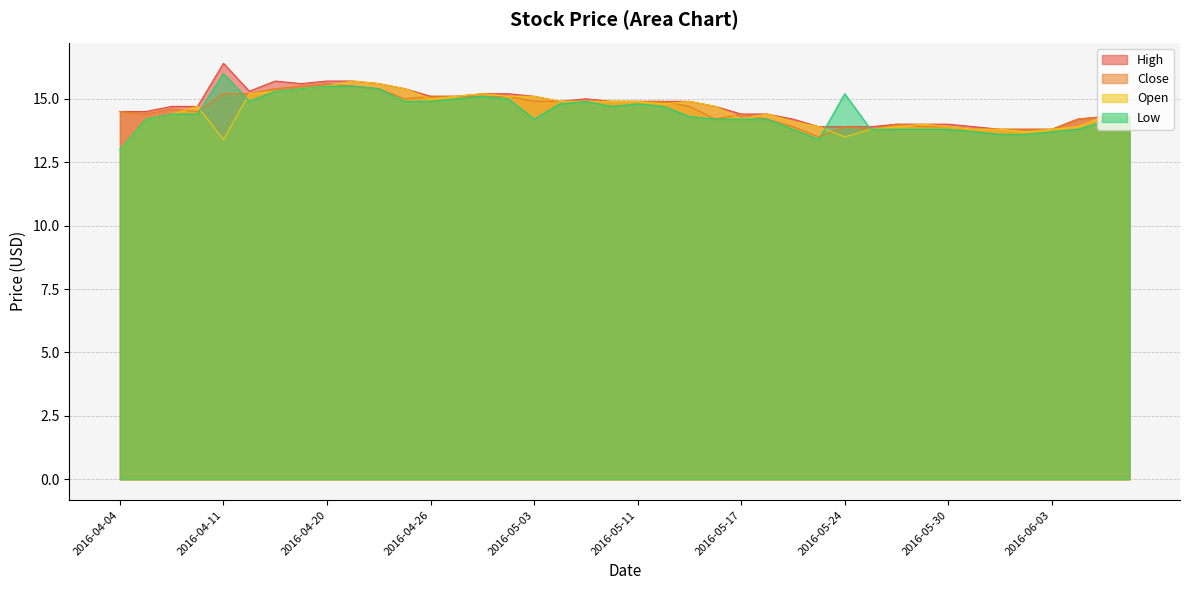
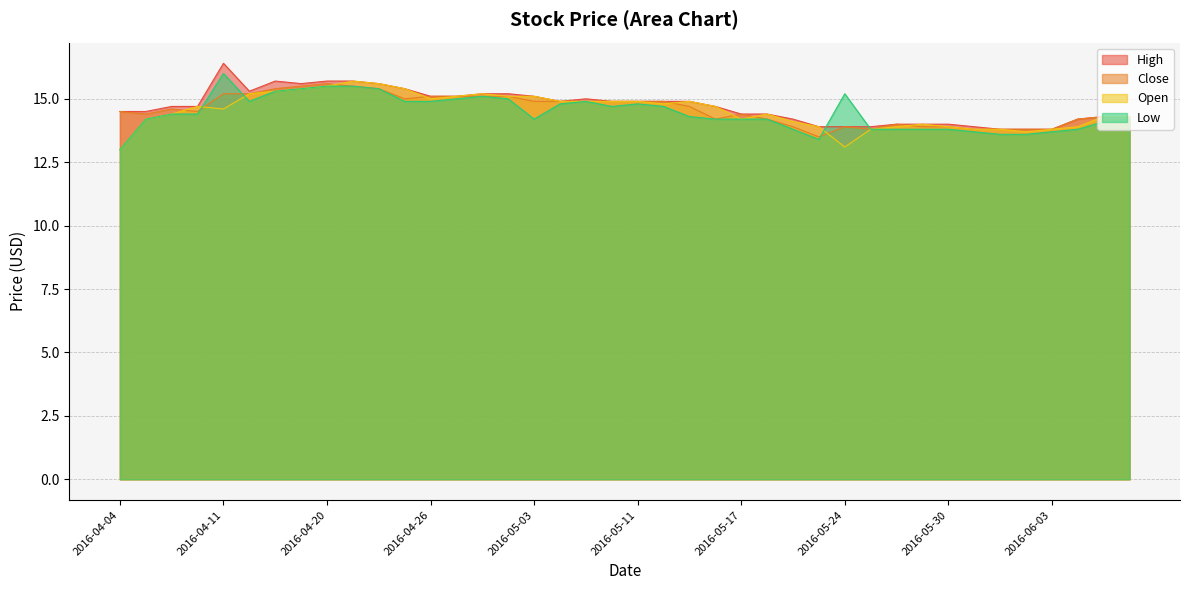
Open, 2016-04-11: 13.4 -> 14.6
Open, 2016-05-24: 13.5 -> 13.1
